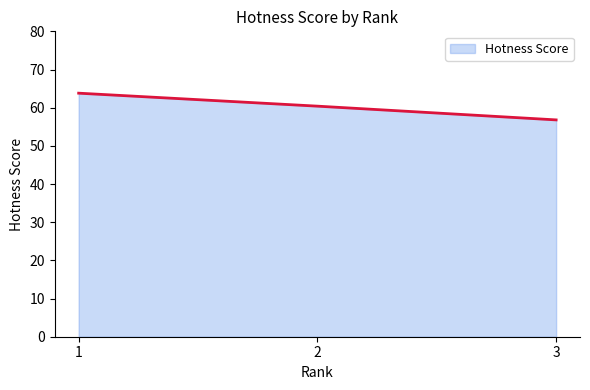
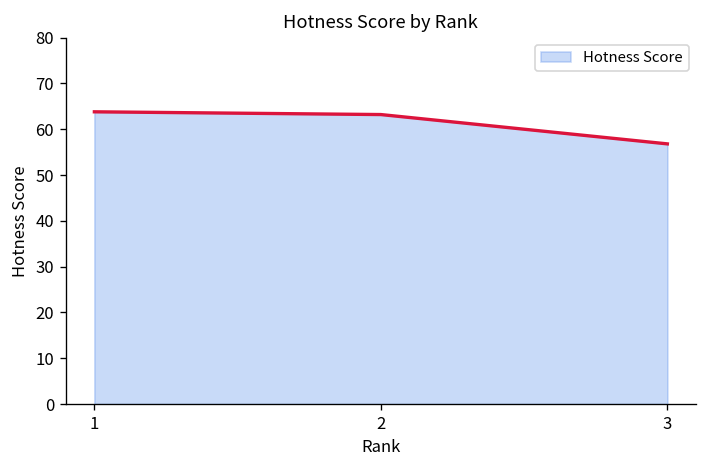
2: 60 -> 63
